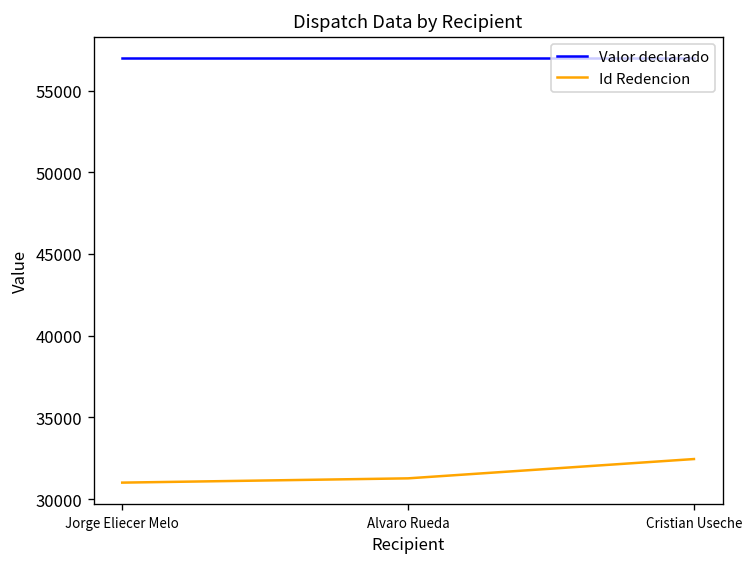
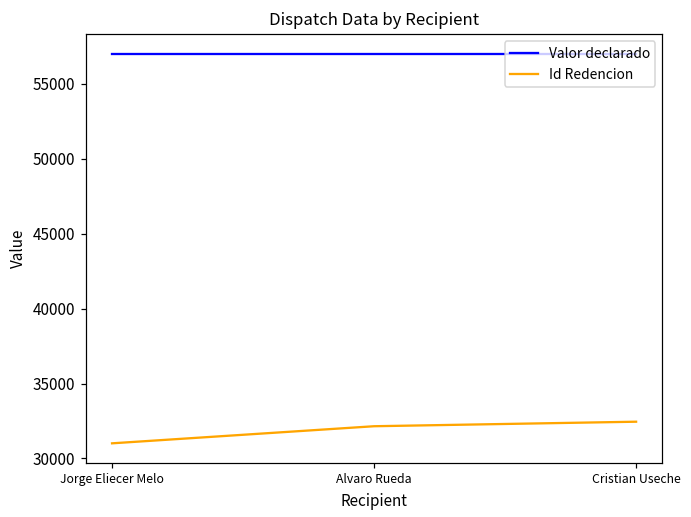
Id Redencion, Alvaro Rueda: 31300 -> 32100
